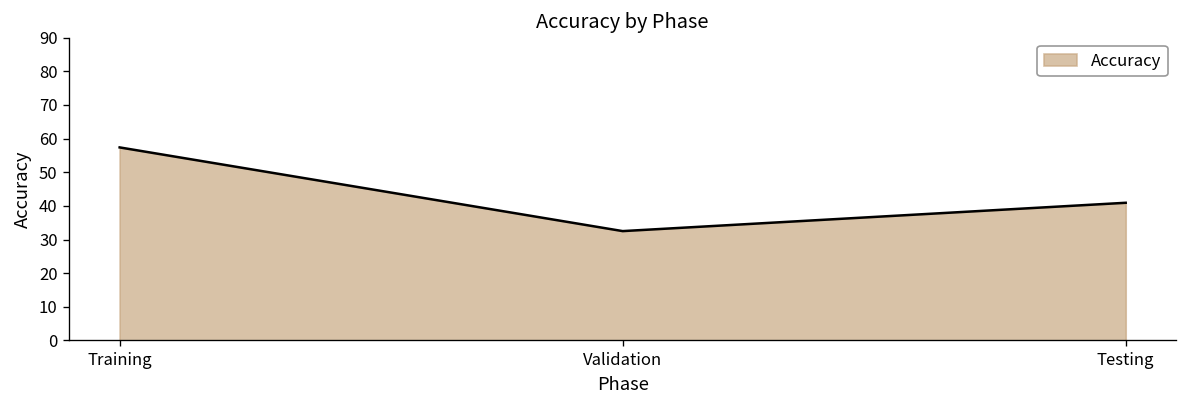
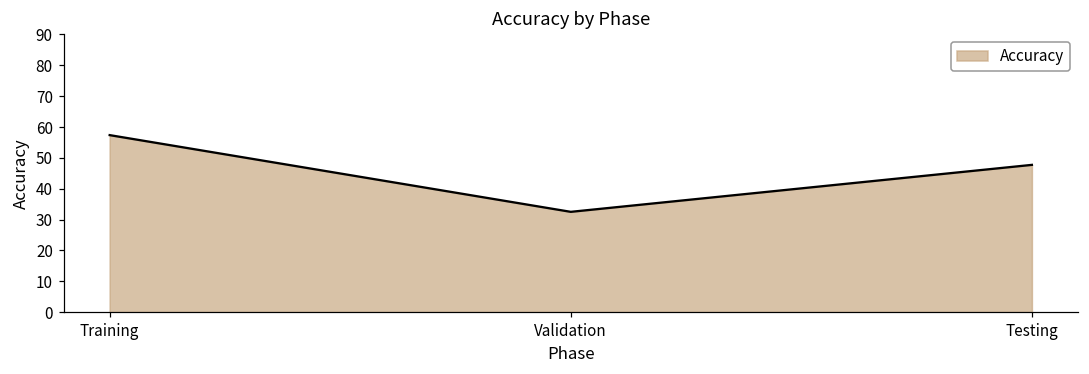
Testing: 41 -> 48
